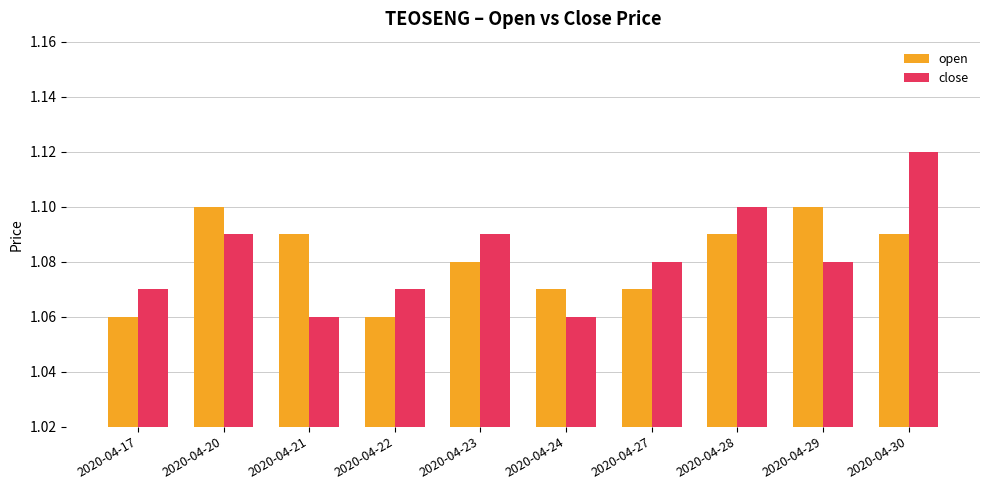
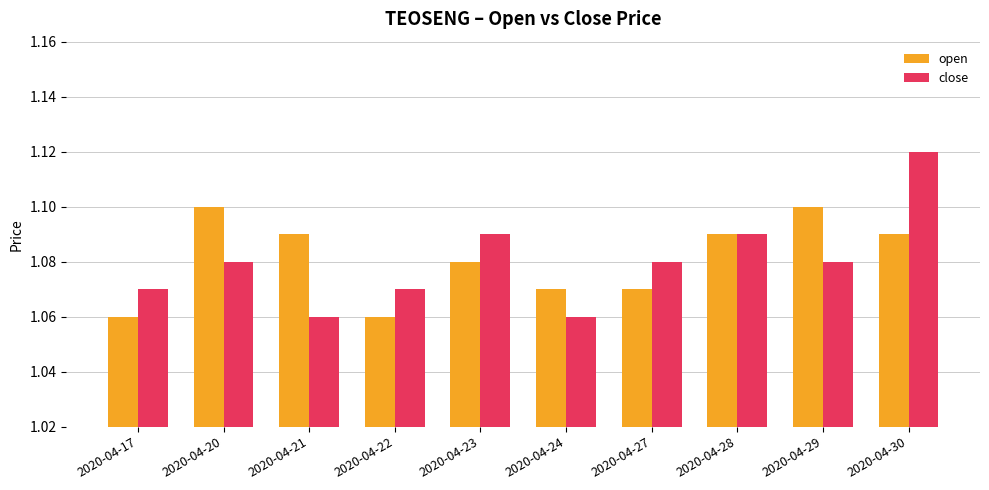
close, 2020-04-20: 1.09 -> 1.08
close, 2020-04-28: 1.10 -> 1.09
